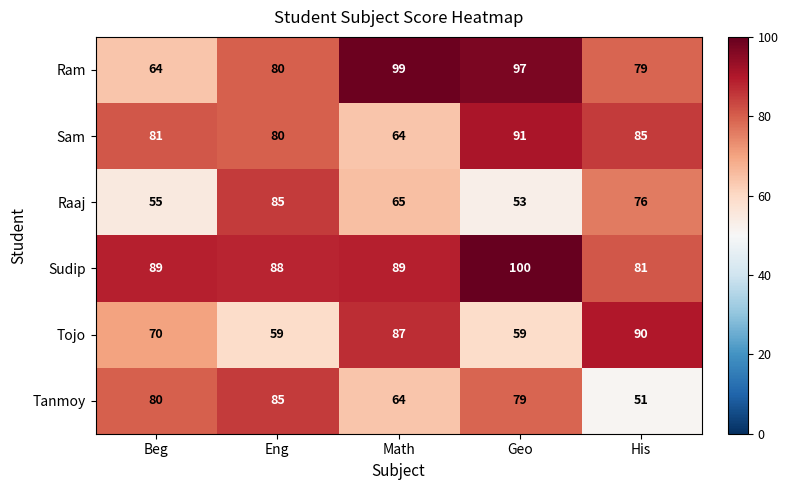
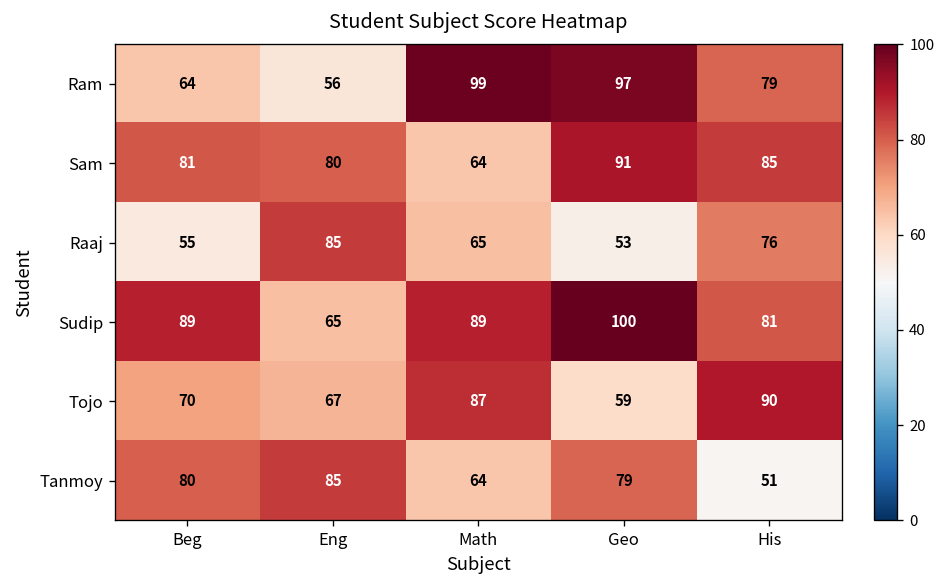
Ram, Eng: 80 -> 56
Sudip, Eng: 88 -> 65
Tojo, Eng: 59 -> 67
